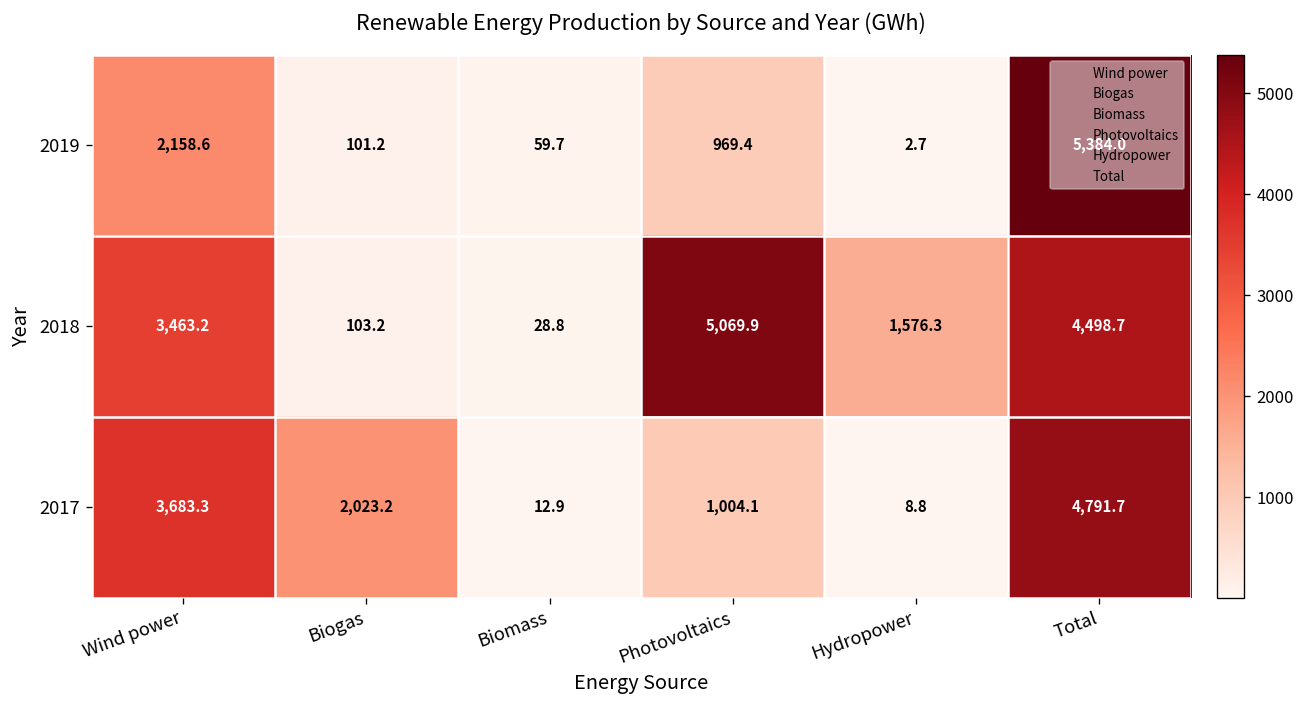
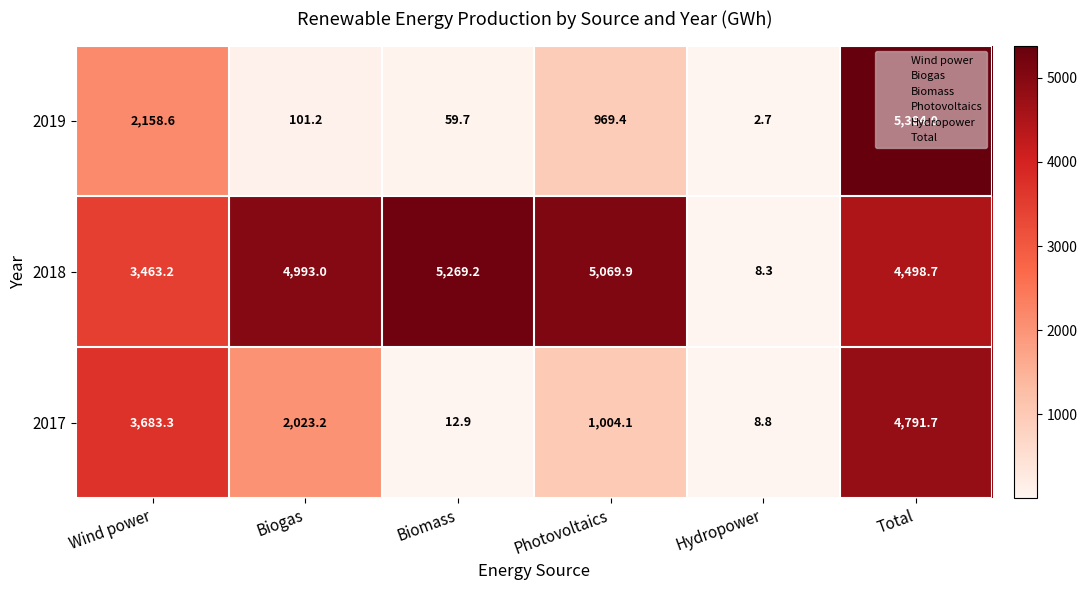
2018, Biogas: 103.2 -> 4,993.0
2018, Biomass: 28.8 -> 5,269.2
2018, Hydropower: 1,576.3 -> 8.3
